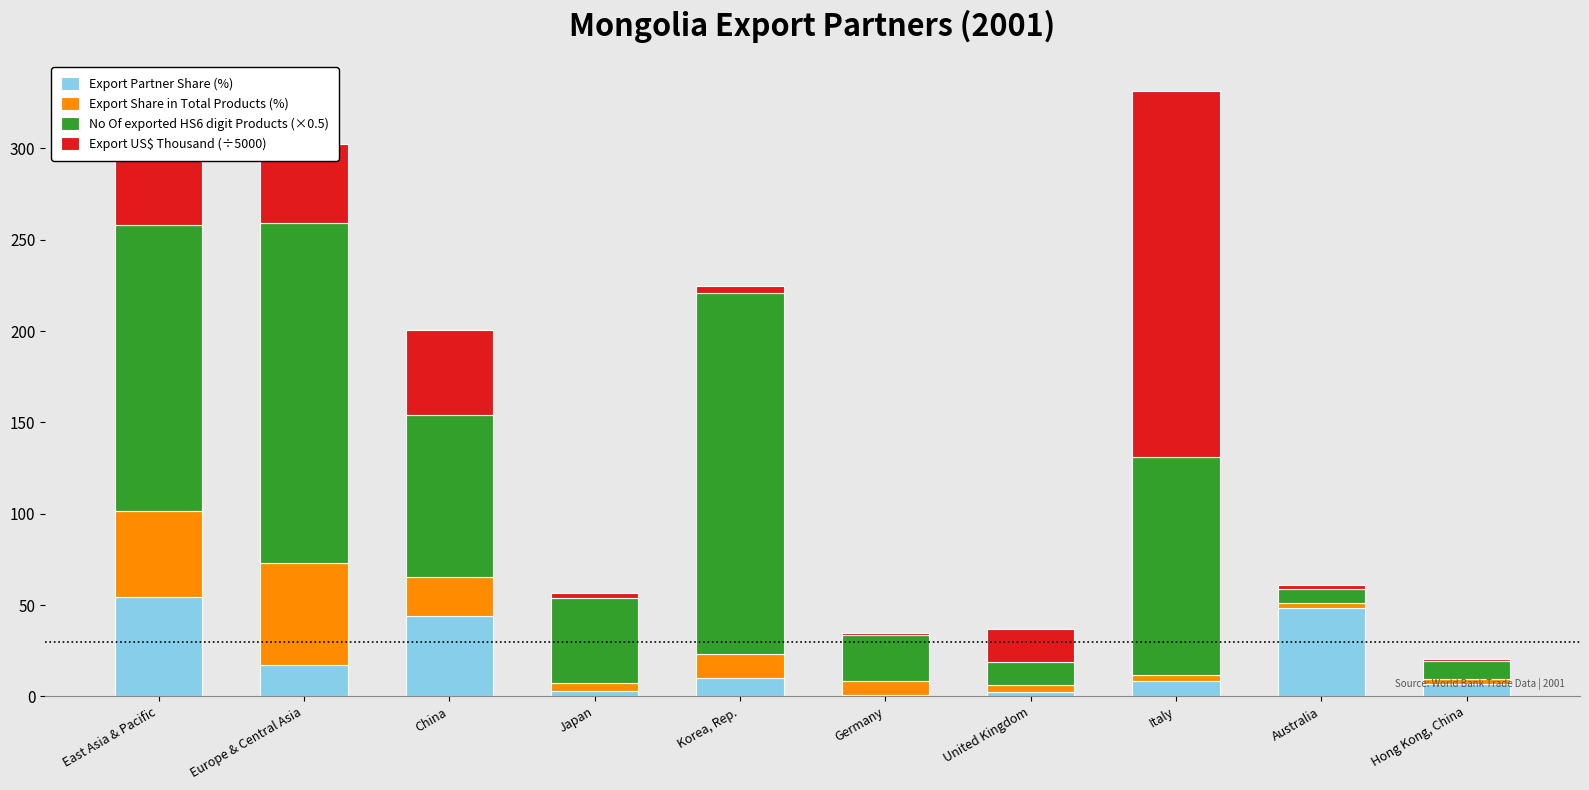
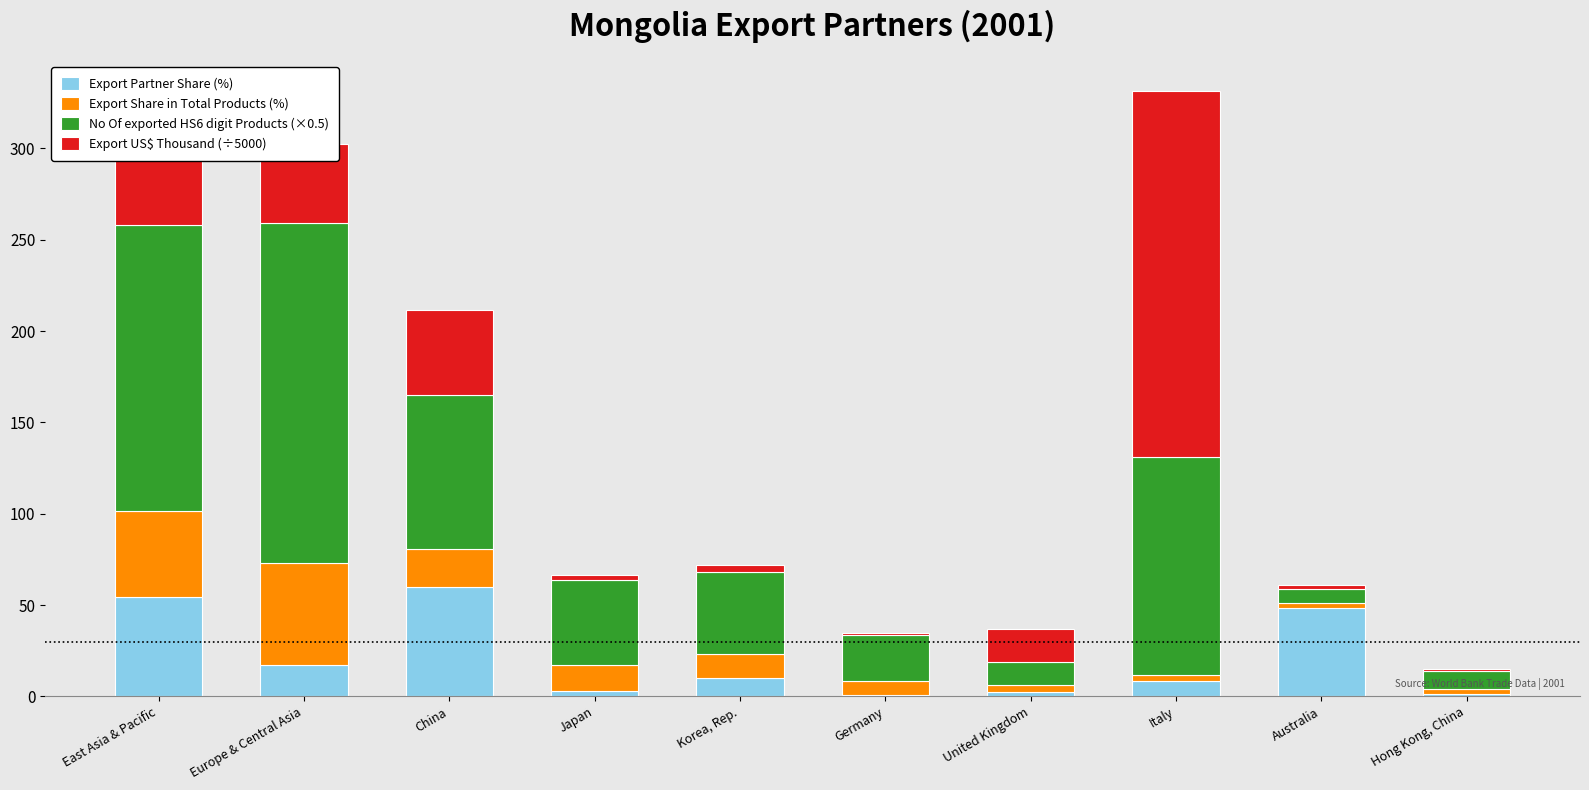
Export Partner Share (%), China: 44 -> 60
No Of exported HS6 digit Products (×0.5), China: 89 -> 85
Export Share in Total Products (%), Japan: 4 -> 14
No Of exported HS6 digit Products (×0.5), Korea, Rep.: 197 -> 45
Export Partner Share (%), Hong Kong, China: 7 -> 1
